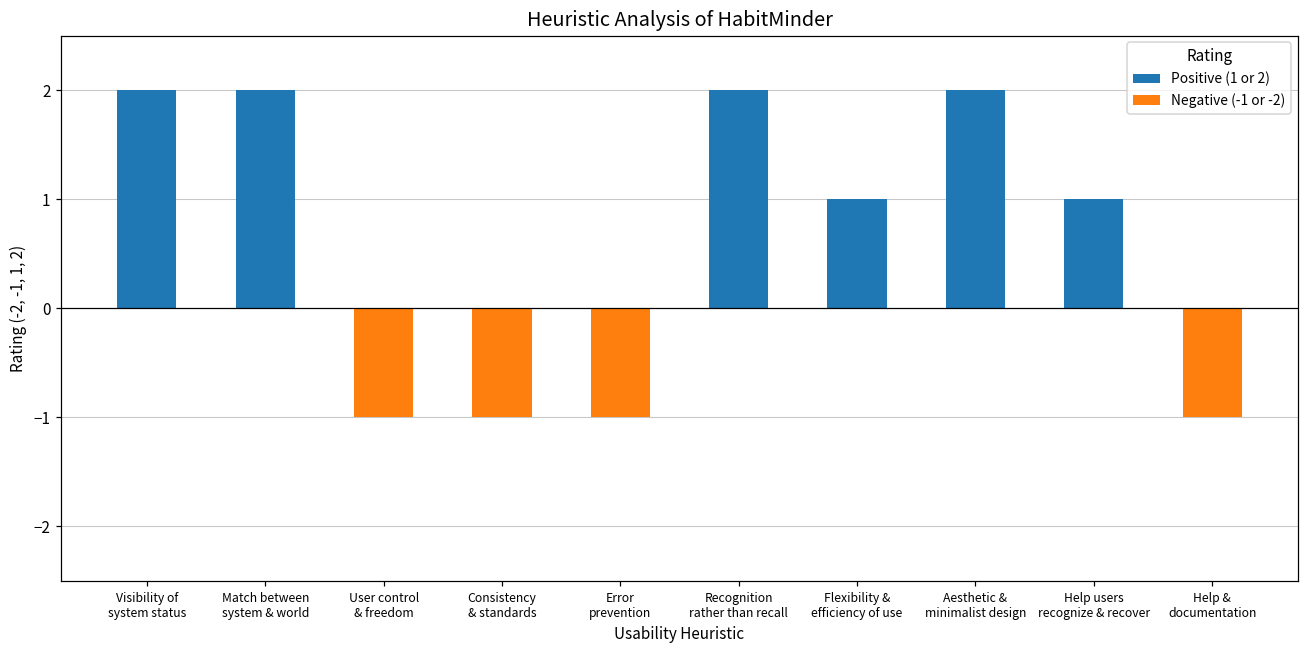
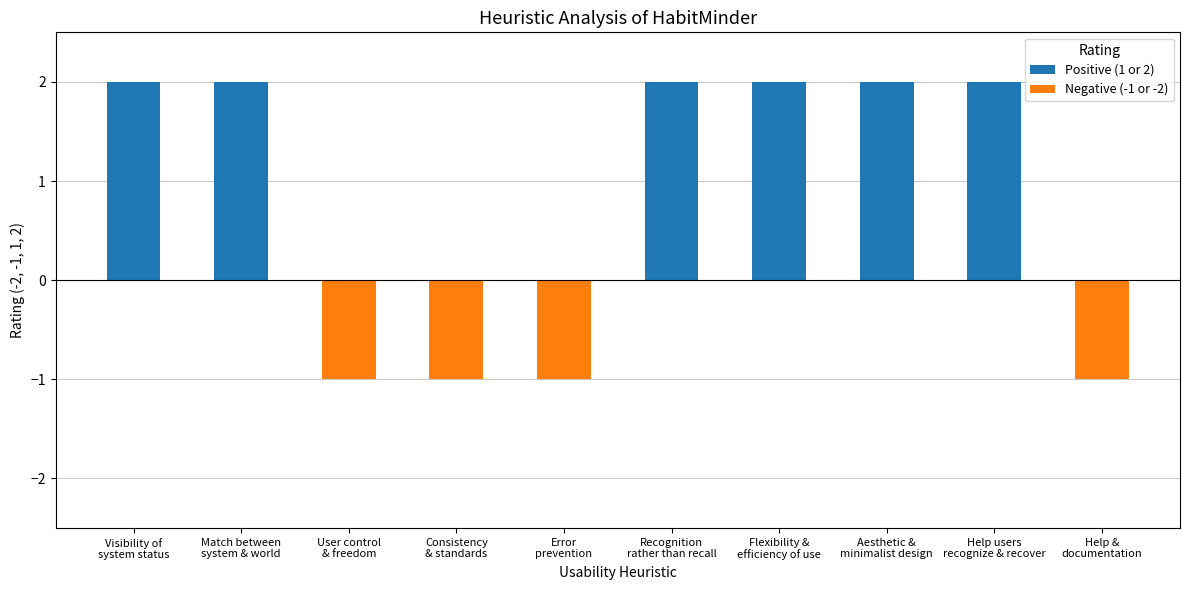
Flexibility & efficiency of use: 1 -> 2
Help users recognize & recover: 1 -> 2
